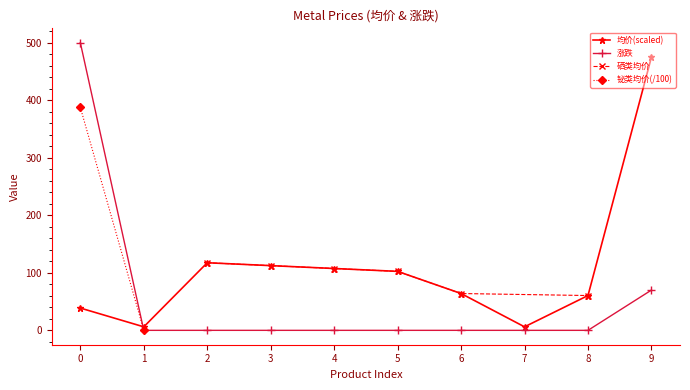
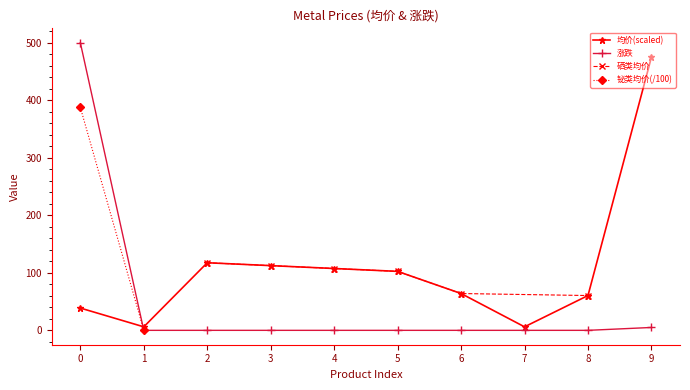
涨跌, 9: 70 -> 10
